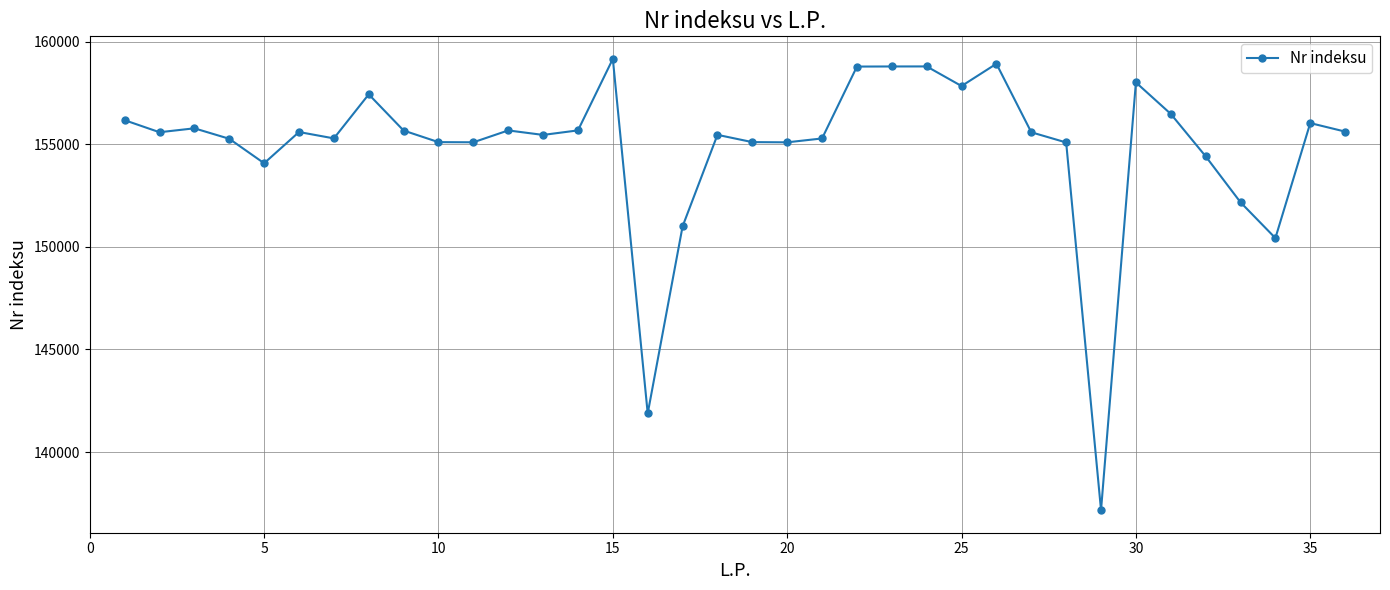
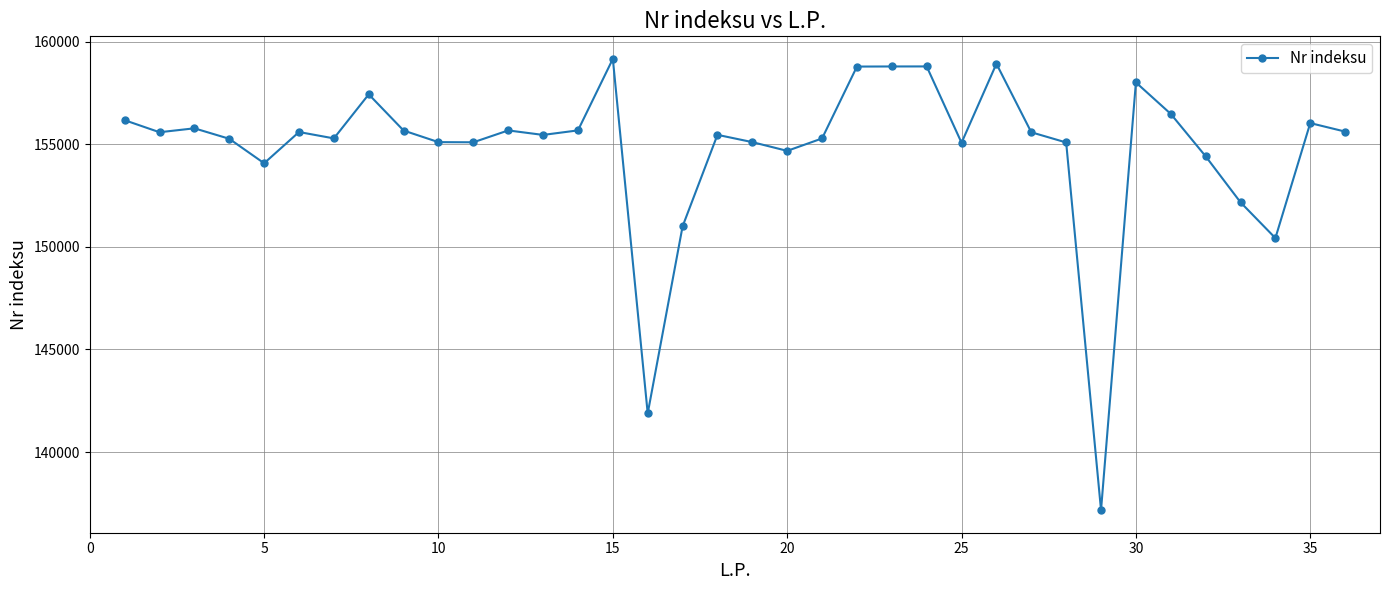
20: 155100 -> 154700
25: 157800 -> 155100
